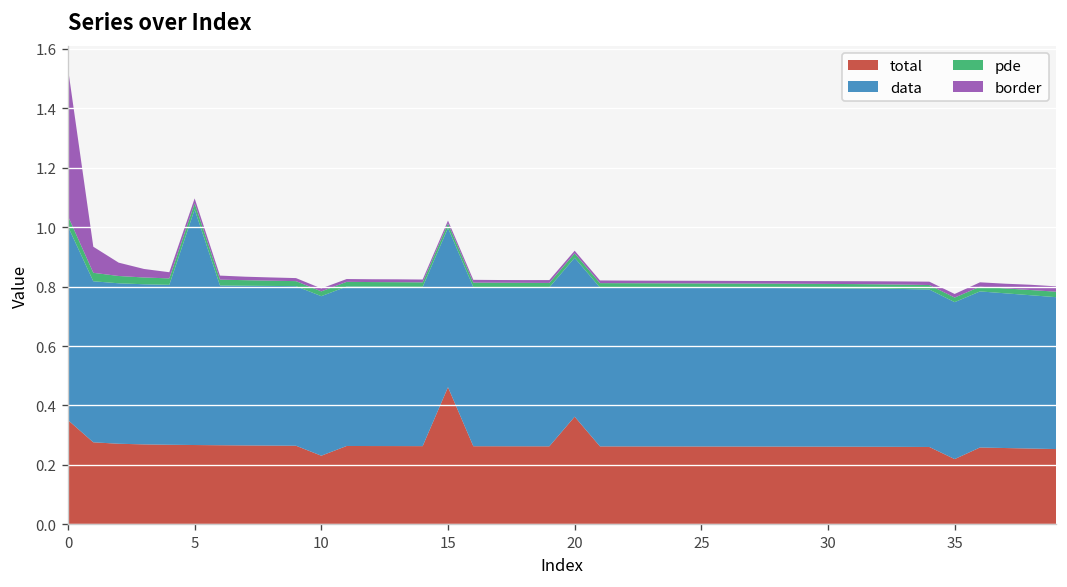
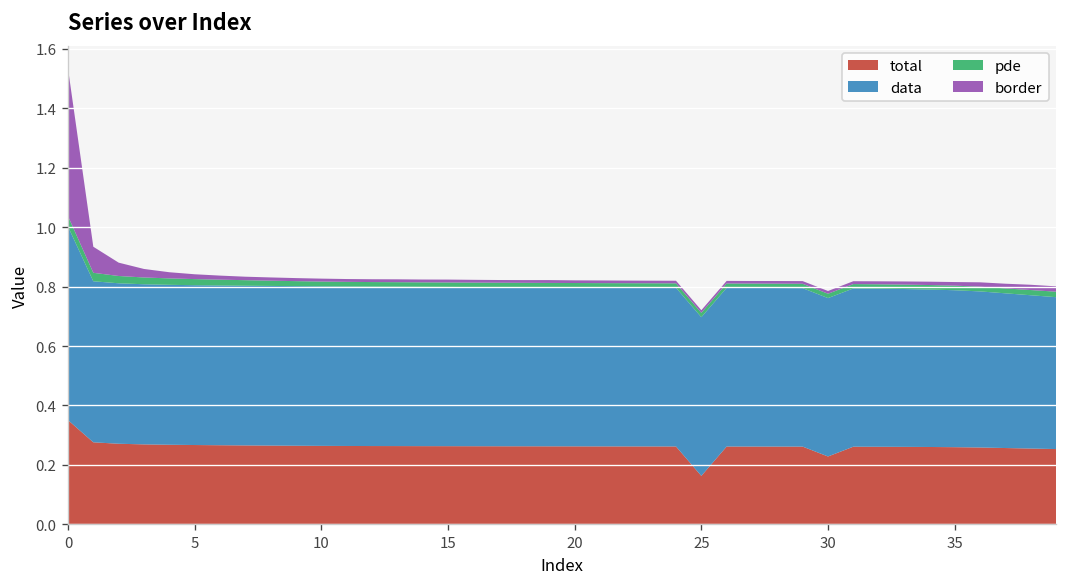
data, 5: 0.79 -> 0.54
total, 10: 0.23 -> 0.26
total, 15: 0.46 -> 0.26
total, 20: 0.36 -> 0.26
total, 25: 0.26 -> 0.16
total, 30: 0.26 -> 0.23
total, 35: 0.22 -> 0.26
